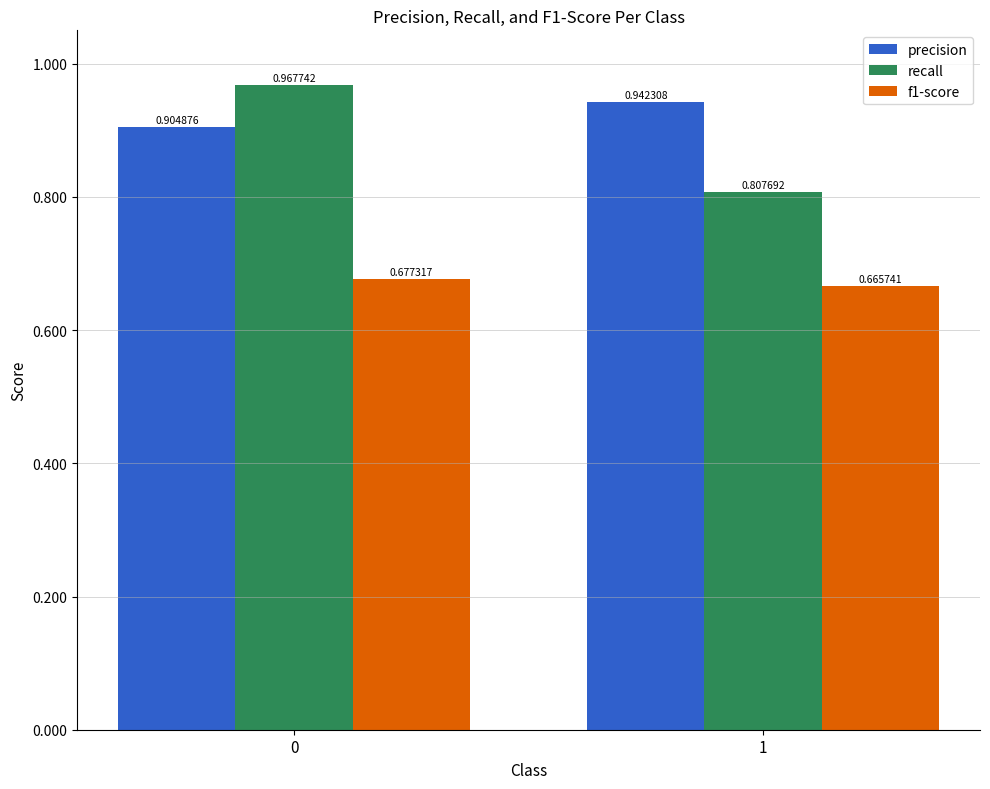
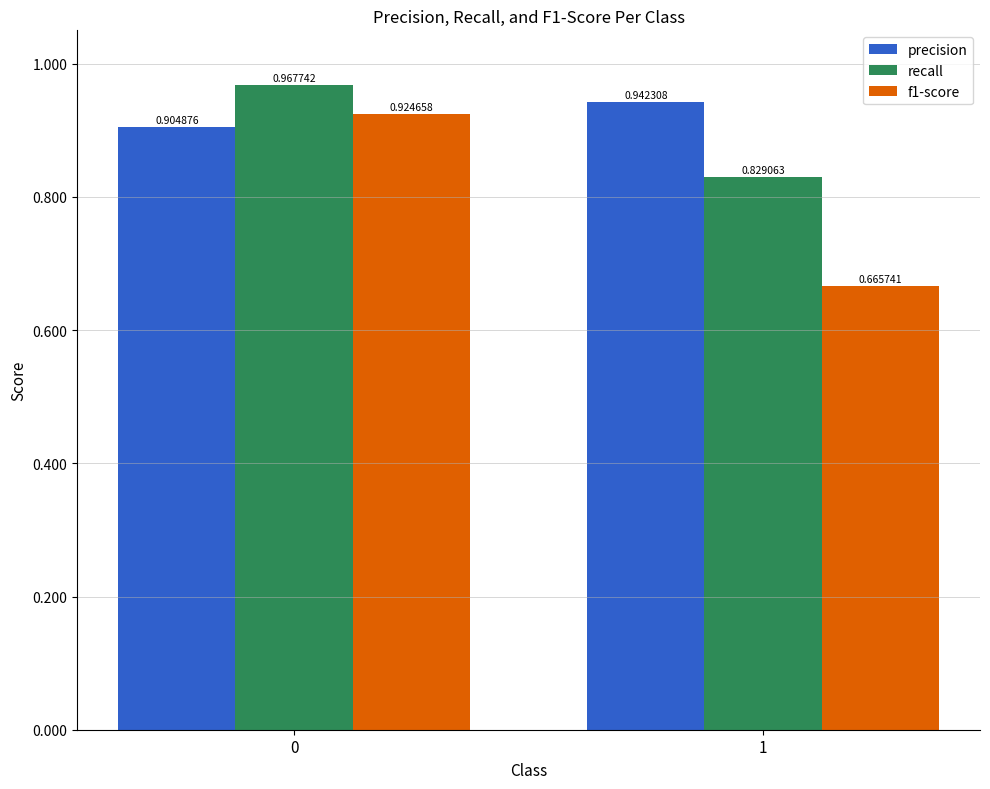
f1-score, 0: 0.677317 -> 0.924658
recall, 1: 0.807692 -> 0.829063
